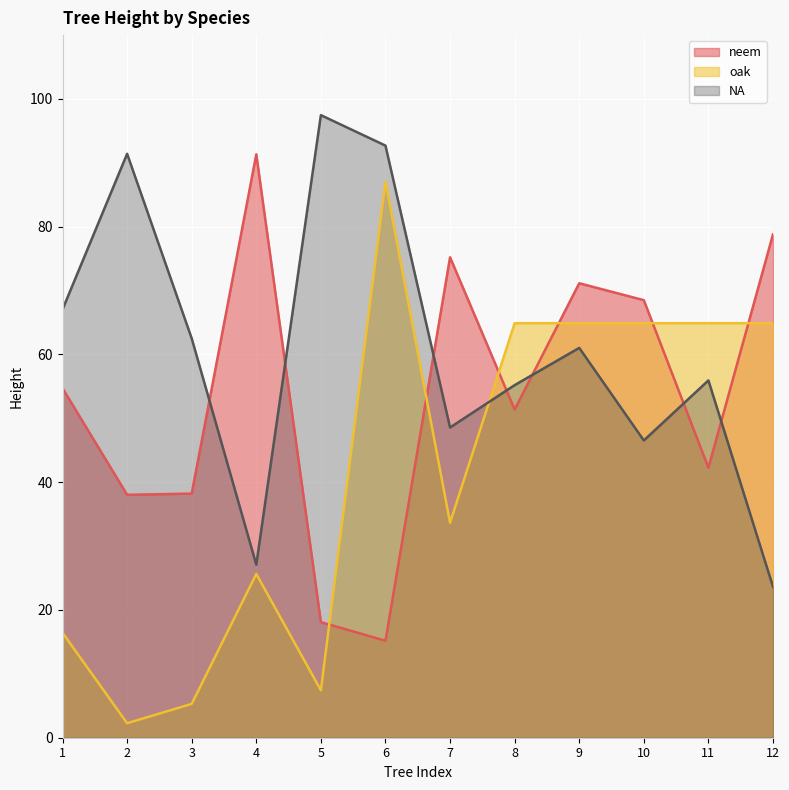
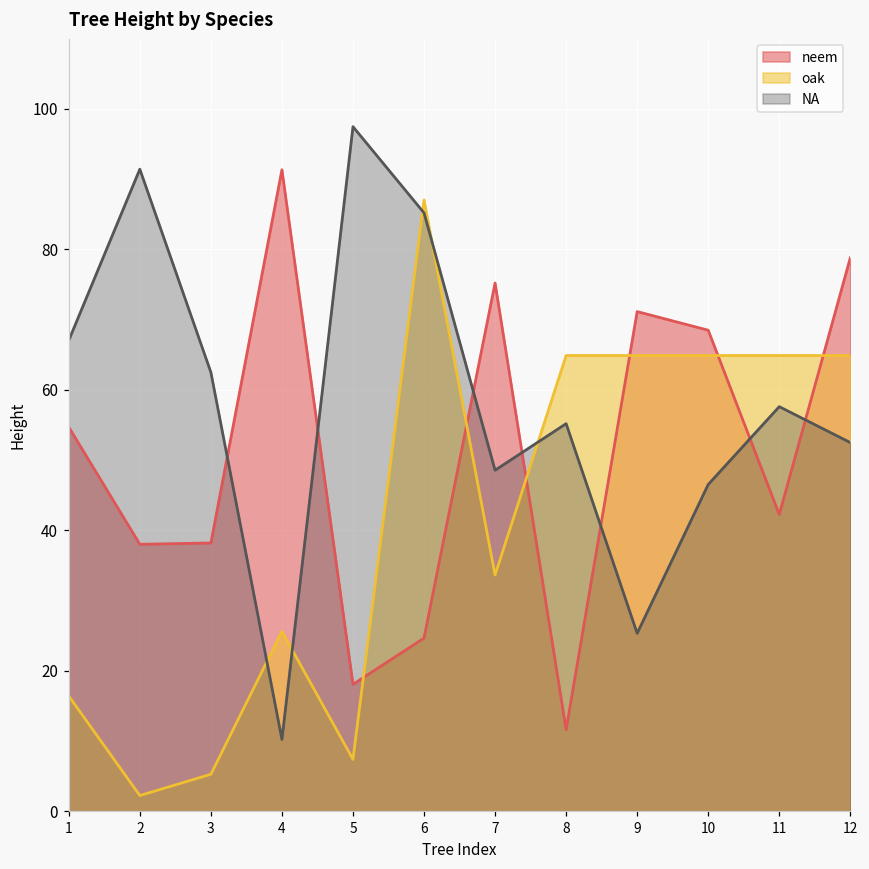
NA, 4: 27 -> 10
neem, 6: 15 -> 25
NA, 6: 93 -> 85
neem, 8: 51 -> 12
NA, 9: 61 -> 25
NA, 11: 56 -> 58
NA, 12: 24 -> 53
